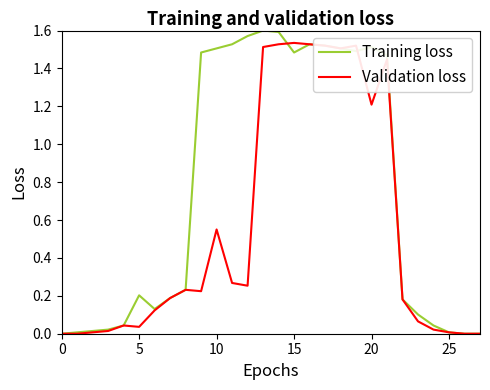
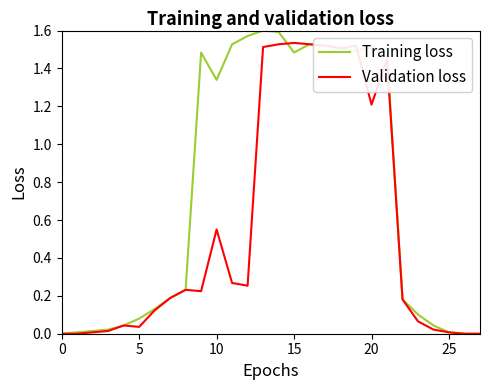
Training loss, 5: 0.20 -> 0.08
Training loss, 10: 1.51 -> 1.34
